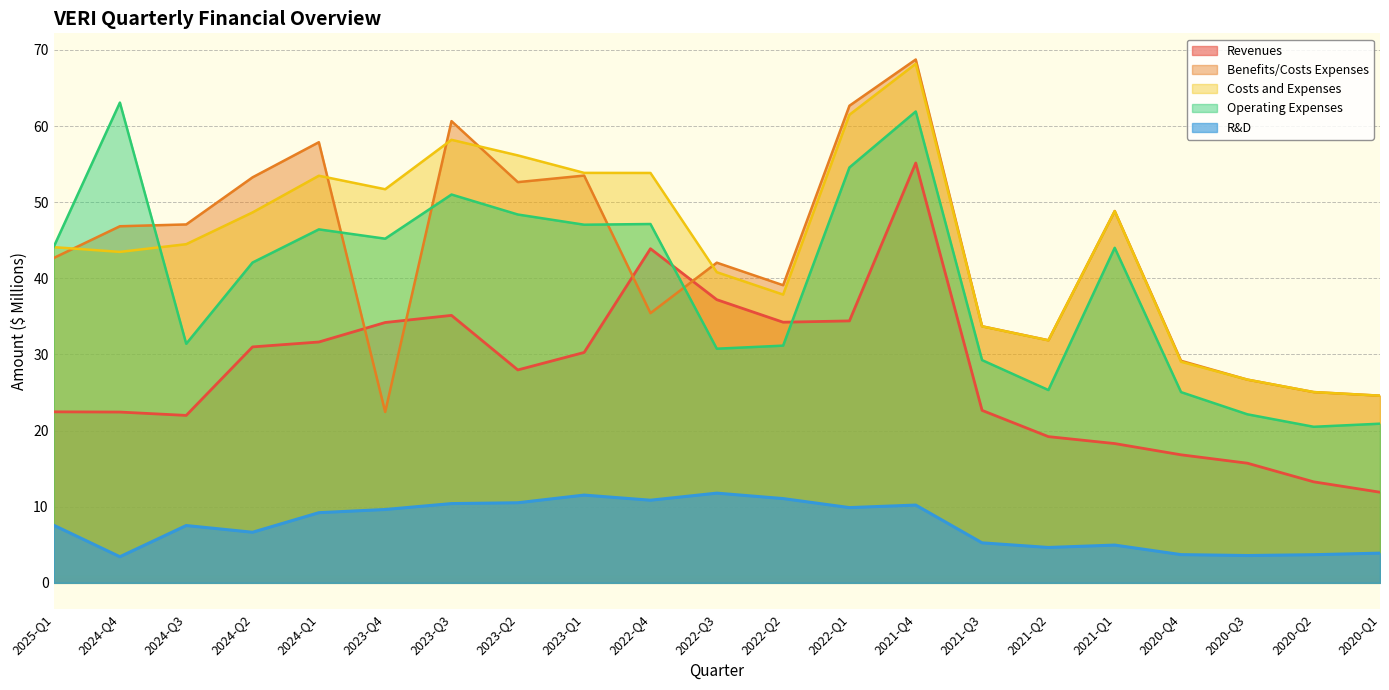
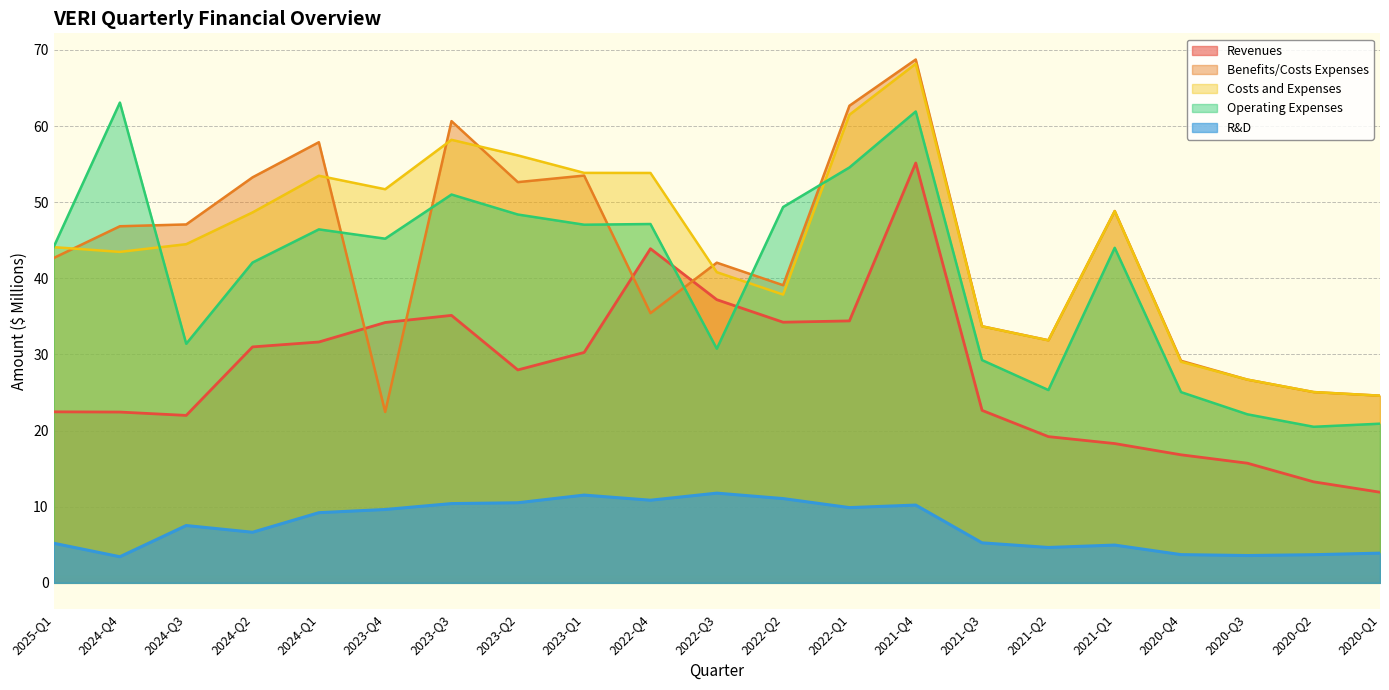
R&D, 2025-Q1: 8 -> 5
Operating Expenses, 2022-Q2: 31 -> 49
